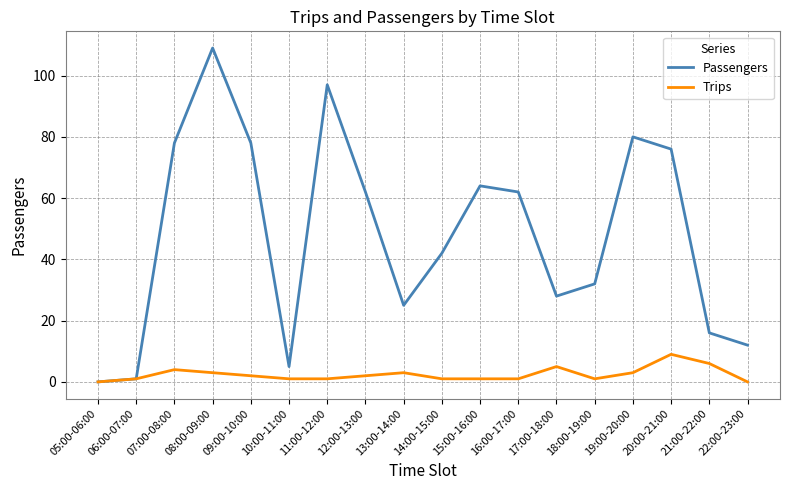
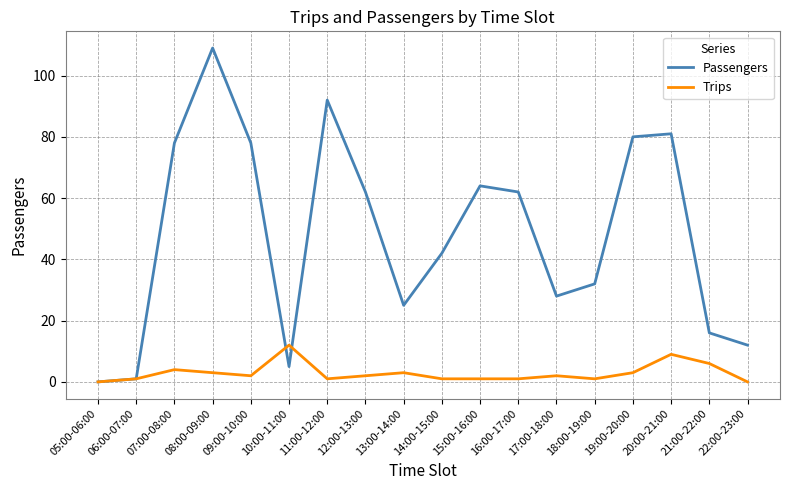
Trips, 10:00-11:00: 1 -> 12
Passengers, 11:00-12:00: 97 -> 92
Trips, 17:00-18:00: 5 -> 2
Passengers, 20:00-21:00: 76 -> 81
